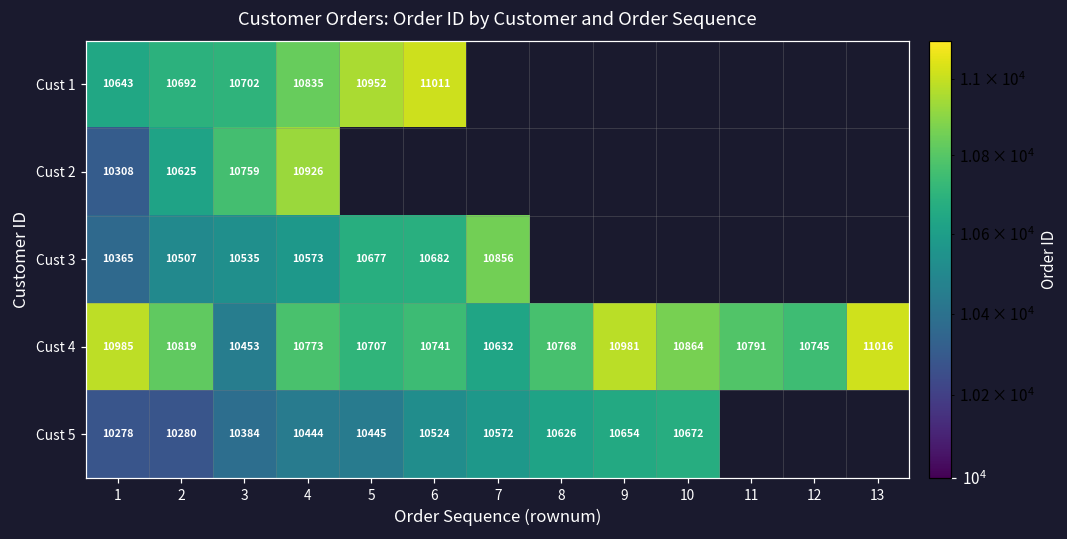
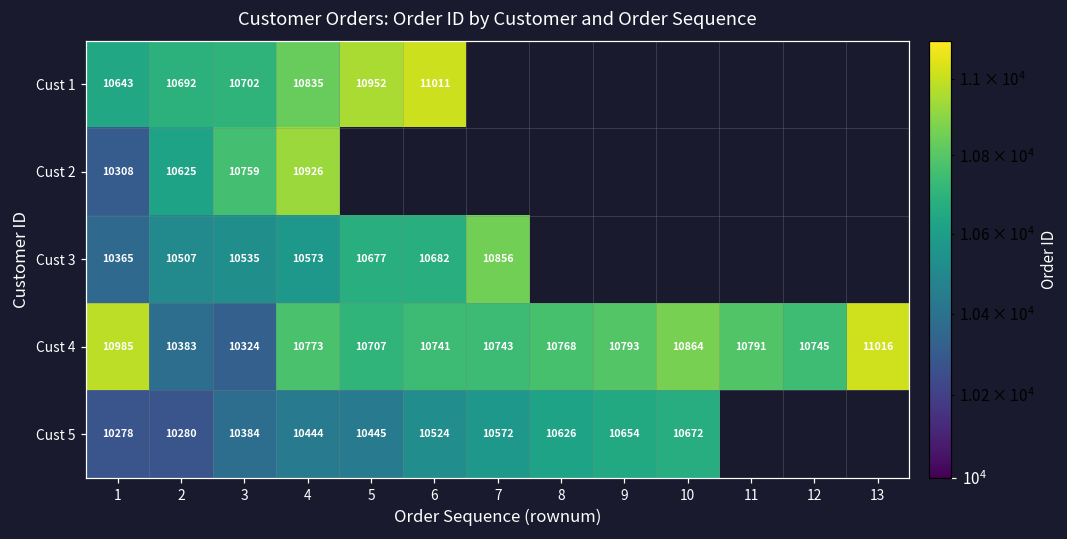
Cust 4, 2: 10819 -> 10383
Cust 4, 3: 10453 -> 10324
Cust 4, 7: 10632 -> 10743
Cust 4, 9: 10981 -> 10793
